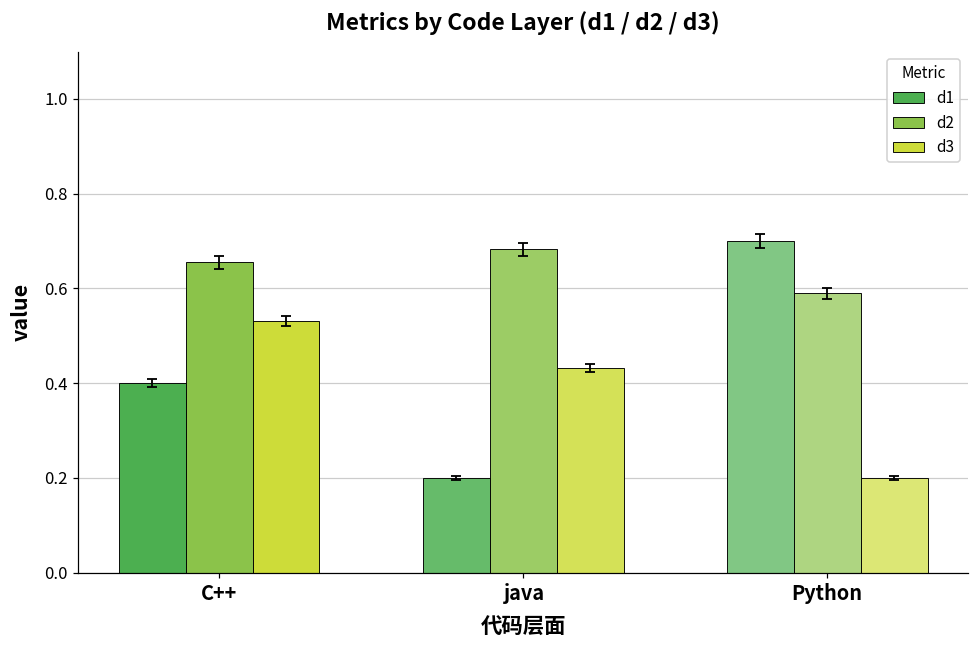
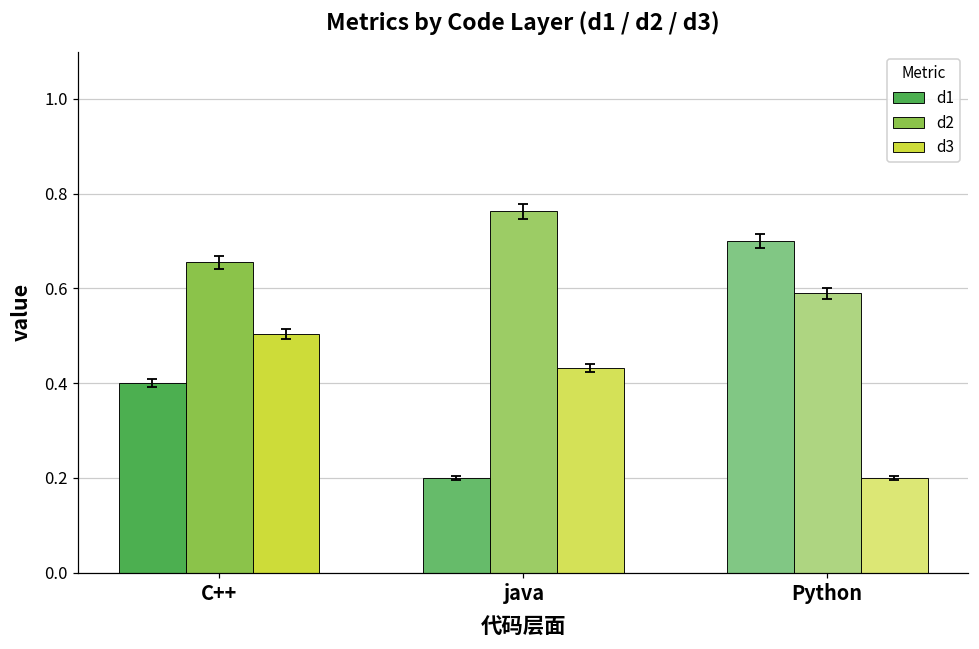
d3, C++: 0.53 -> 0.50
d2, java: 0.68 -> 0.76
